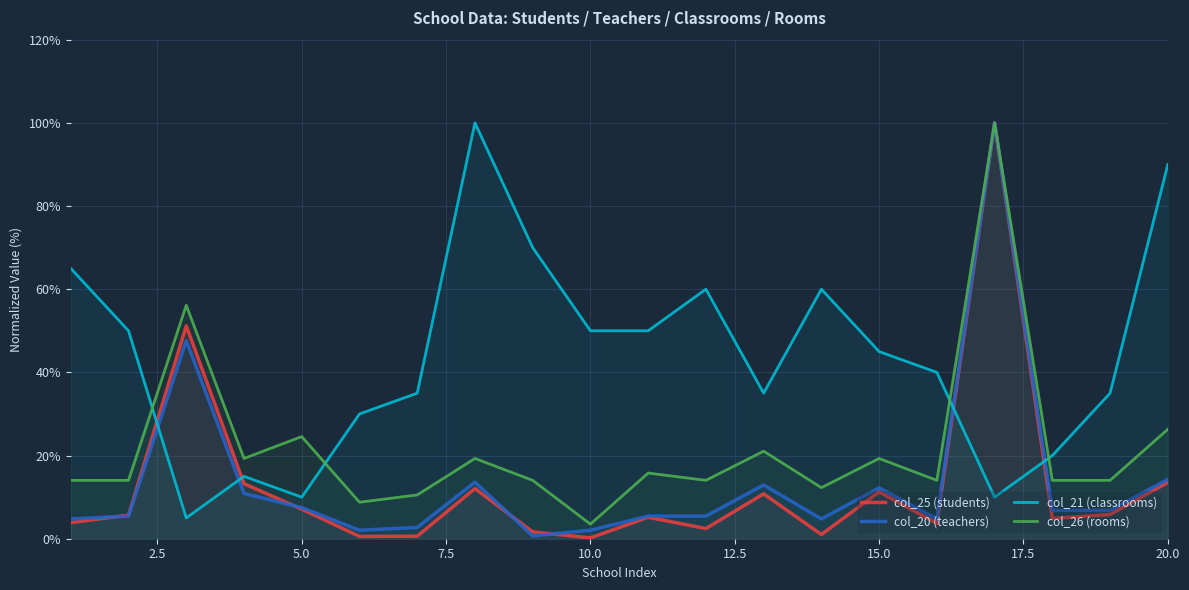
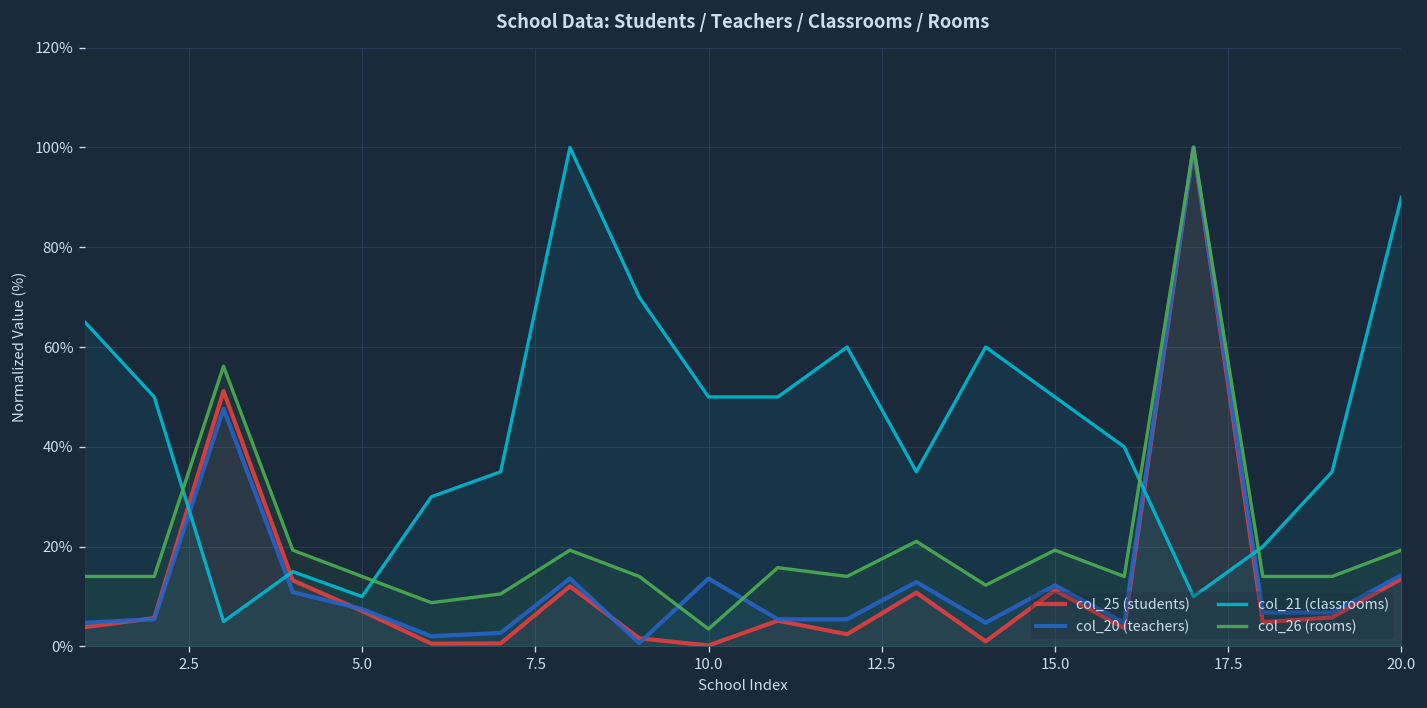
col_26 (rooms), 5.0: 25% -> 14%
col_20 (teachers), 10.0: 2% -> 14%
col_21 (classrooms), 15.0: 45% -> 50%
col_26 (rooms), 20.0: 26% -> 19%
